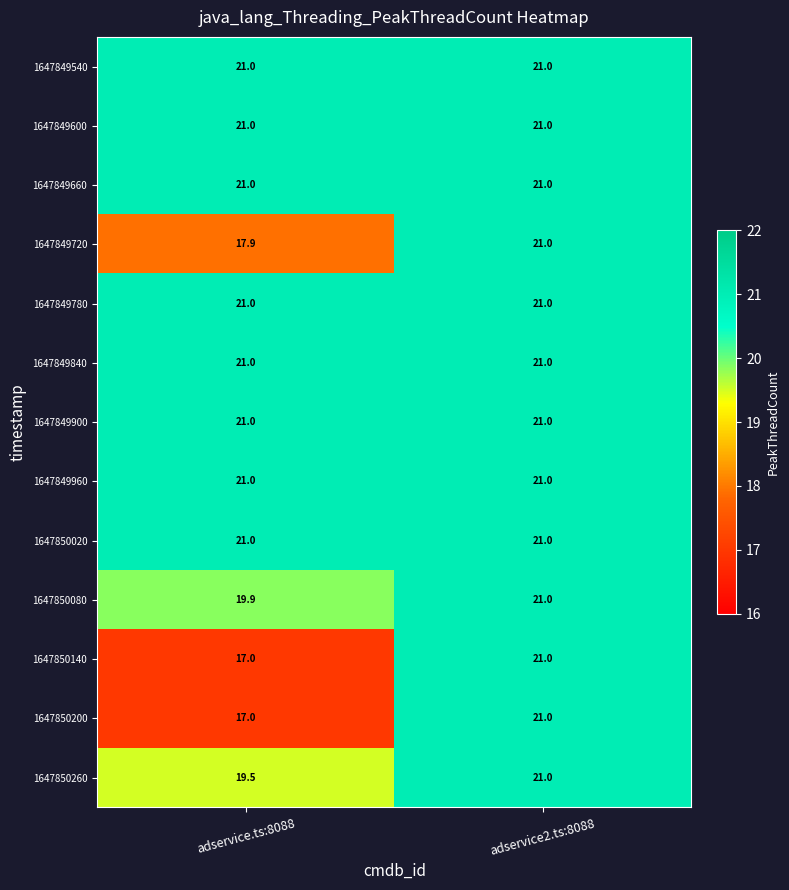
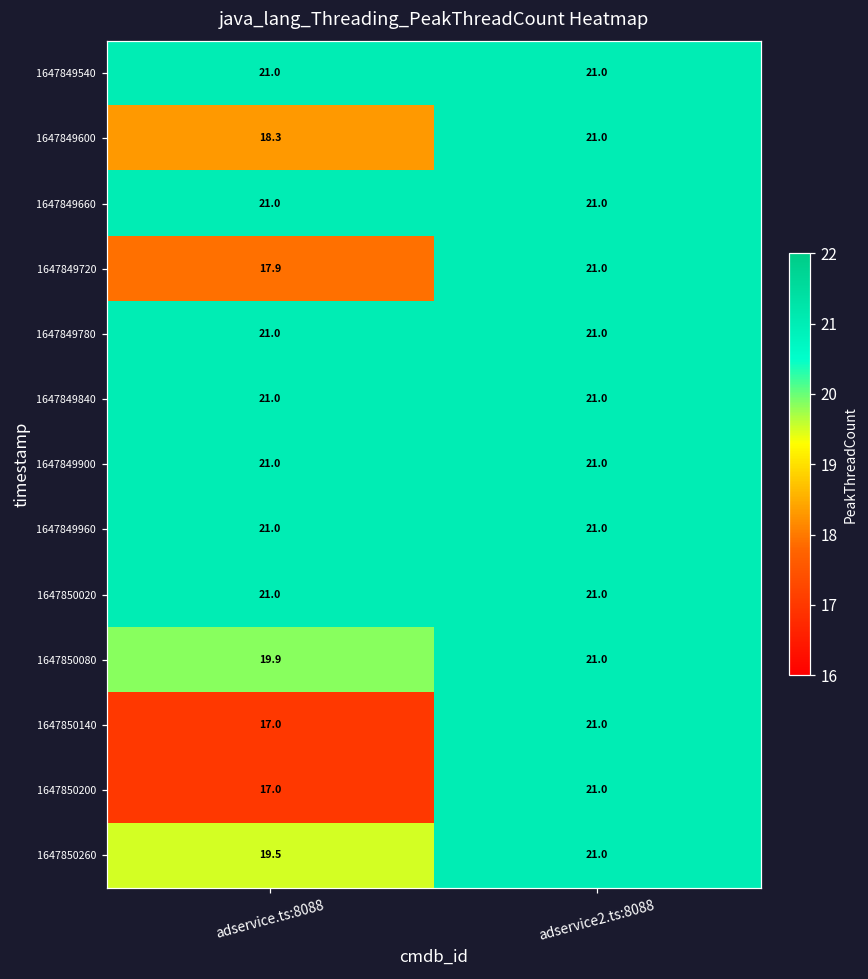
1647849600, adservice.ts:8088: 21.0 -> 18.3
